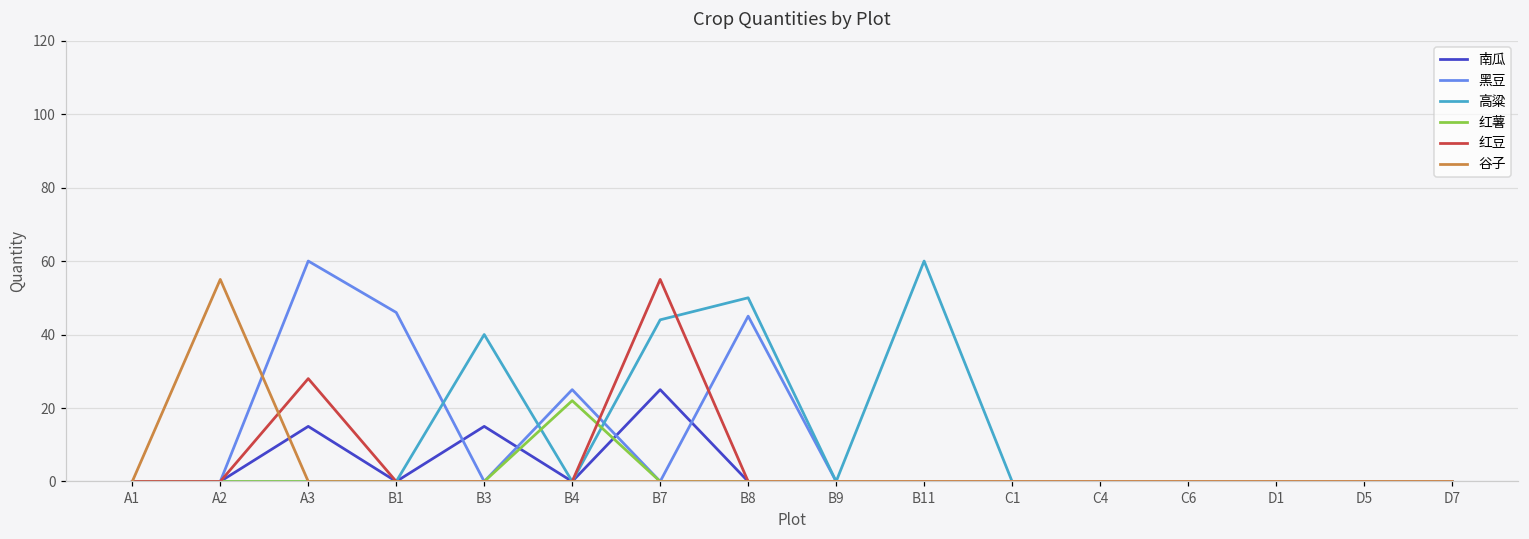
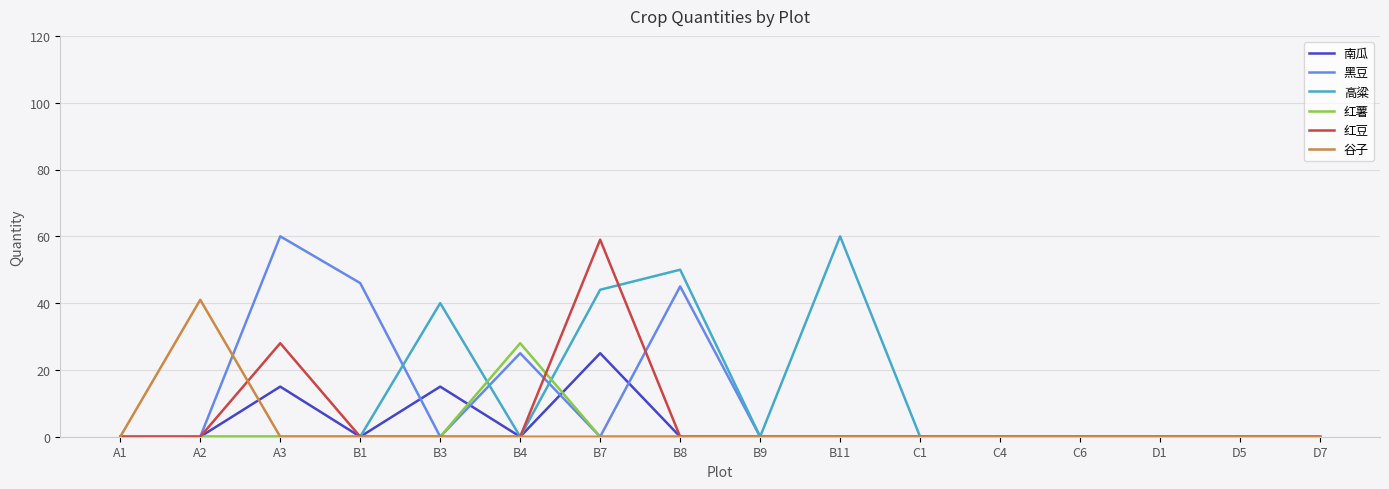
谷子, A2: 55 -> 41
红薯, B4: 22 -> 28
红豆, B7: 55 -> 59
